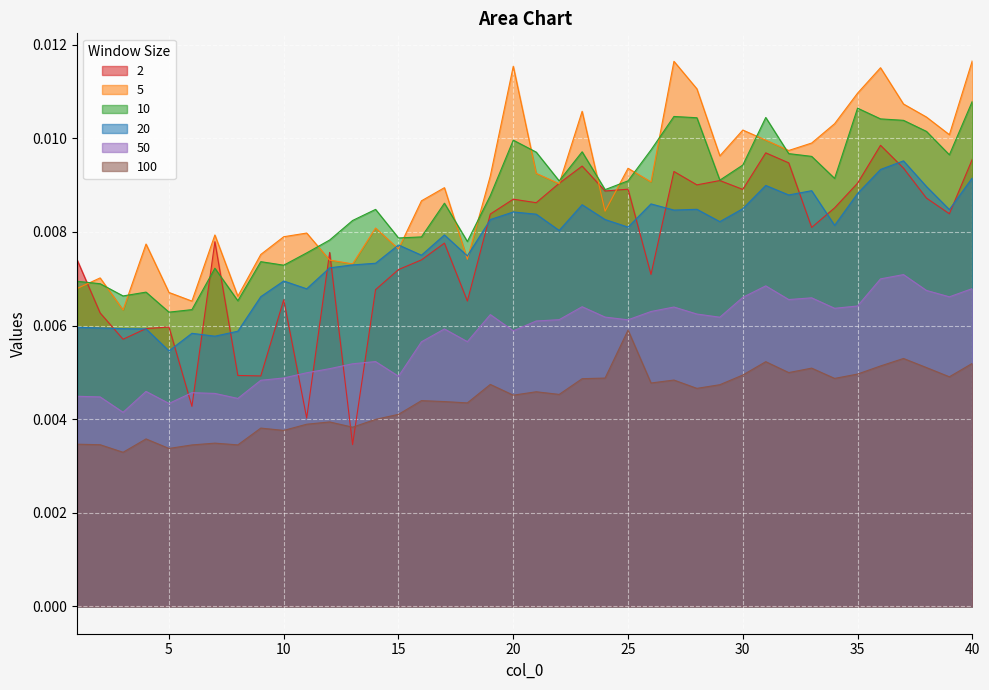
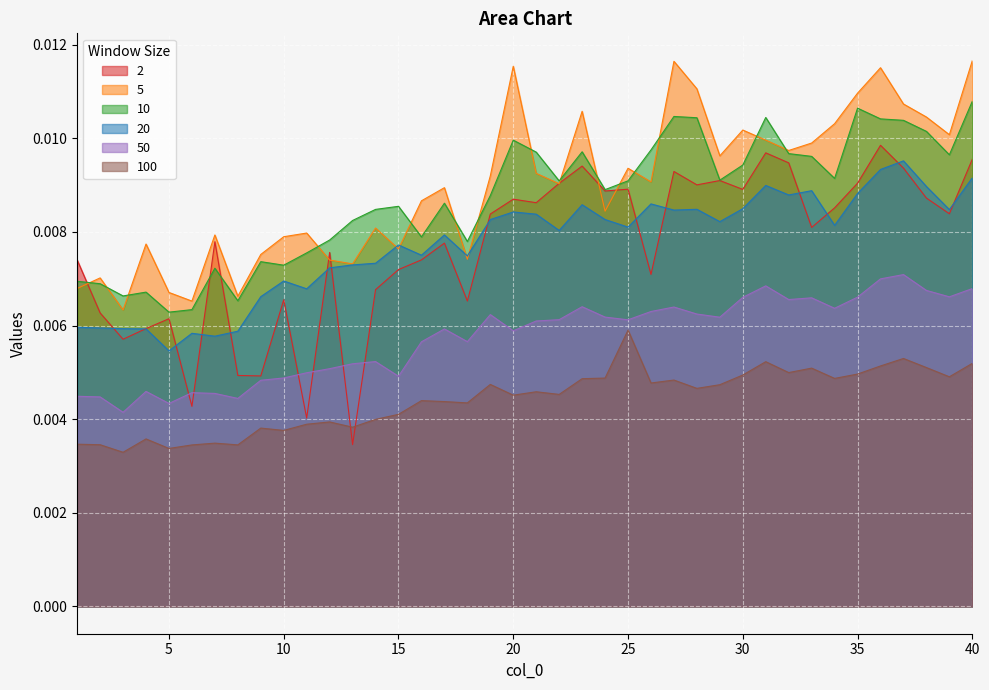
2, 5: 0.0060 -> 0.0061
10, 15: 0.0079 -> 0.0085
50, 35: 0.0064 -> 0.0066
